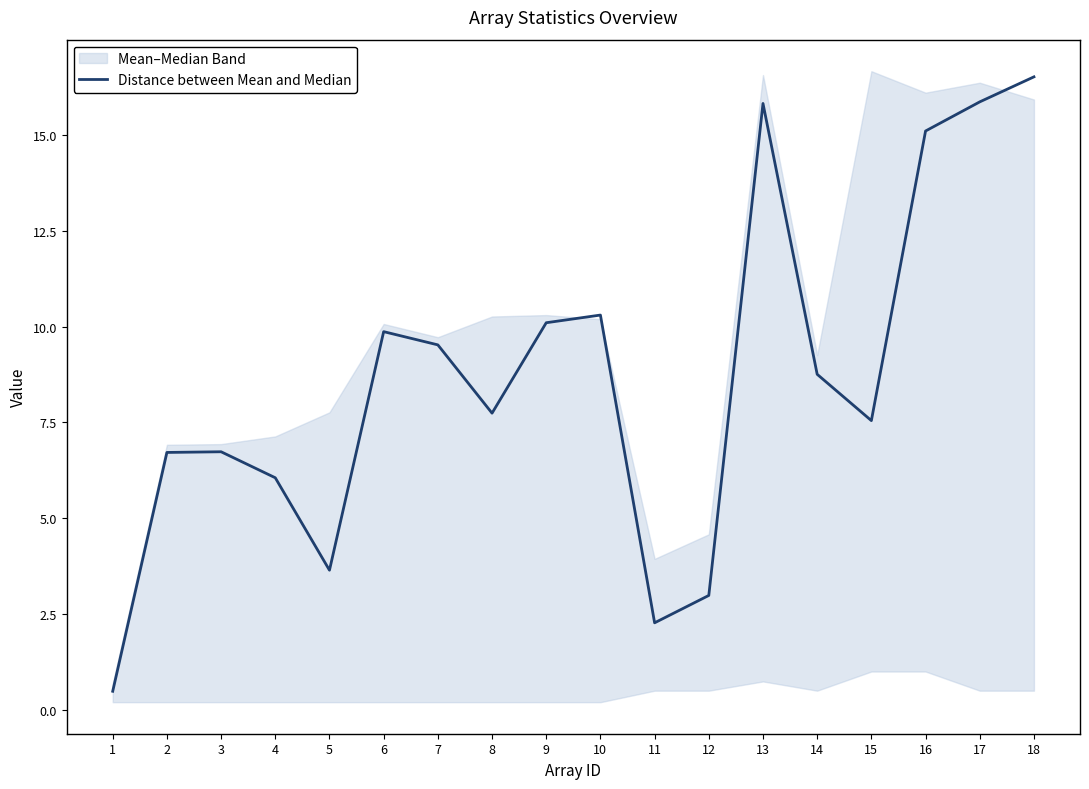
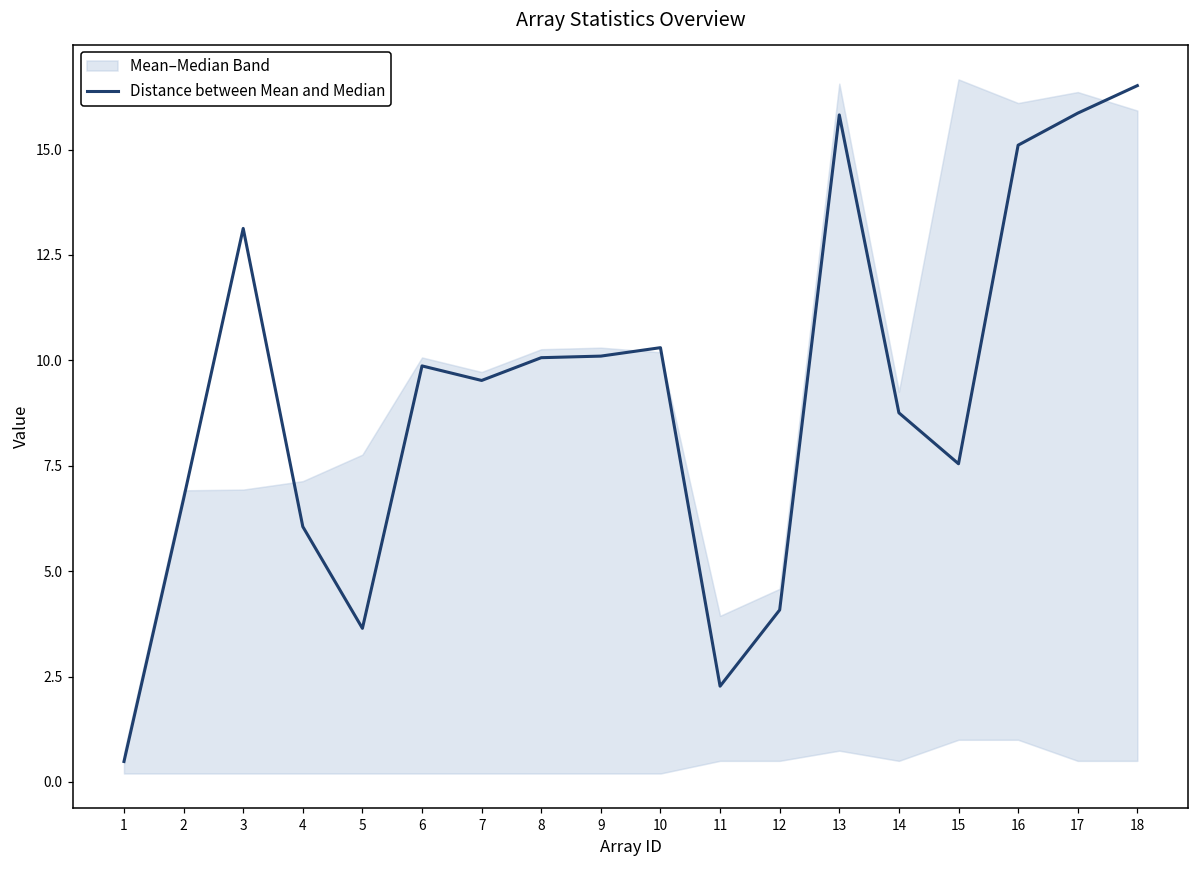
Distance between Mean and Median, 3: 6.7 -> 13.1
Distance between Mean and Median, 8: 7.7 -> 10.1
Distance between Mean and Median, 12: 3.0 -> 4.1
